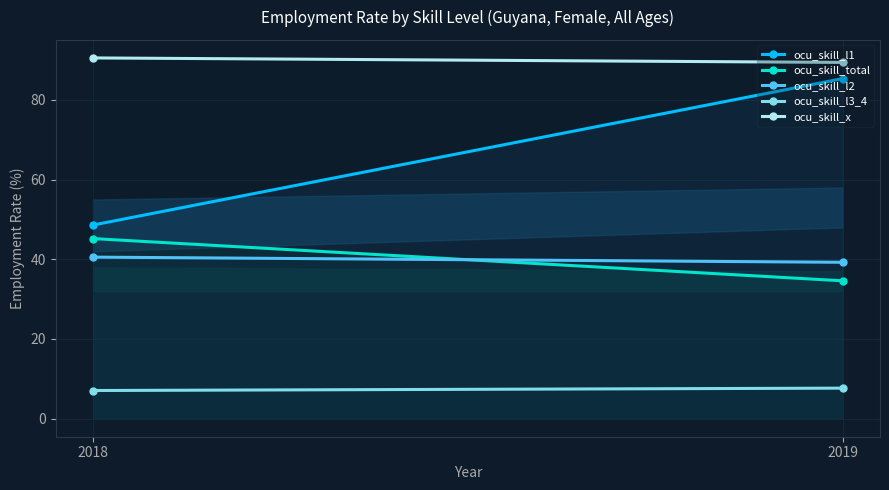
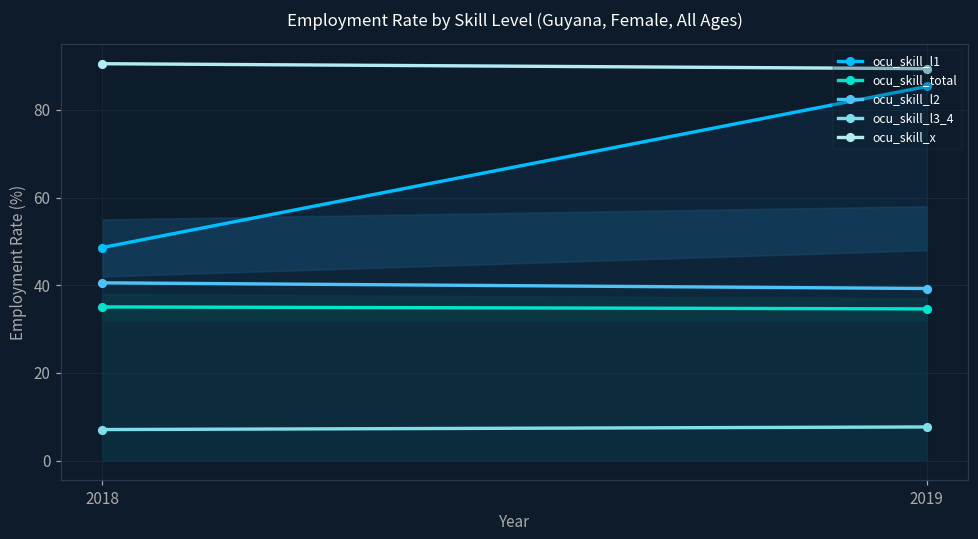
ocu_skill_total, 2018: 45 -> 35
